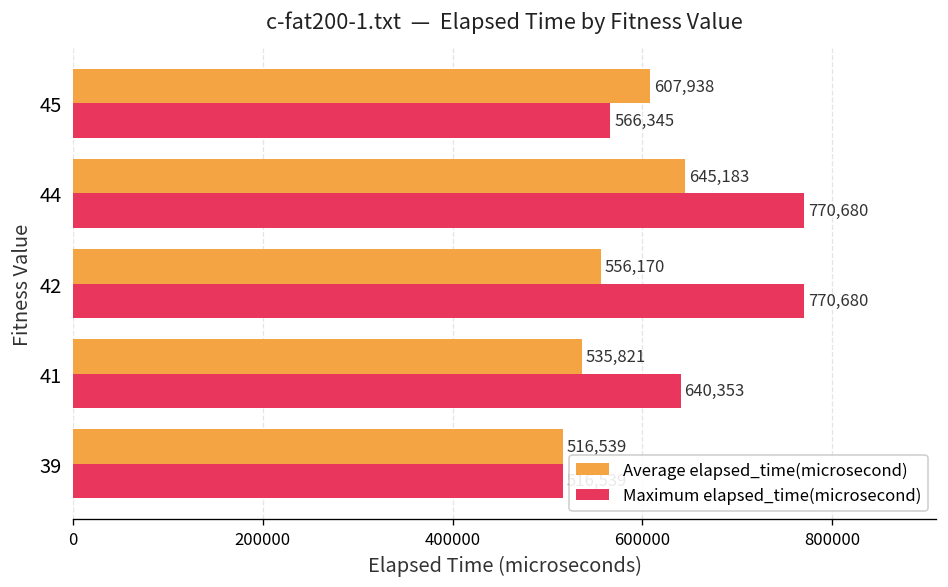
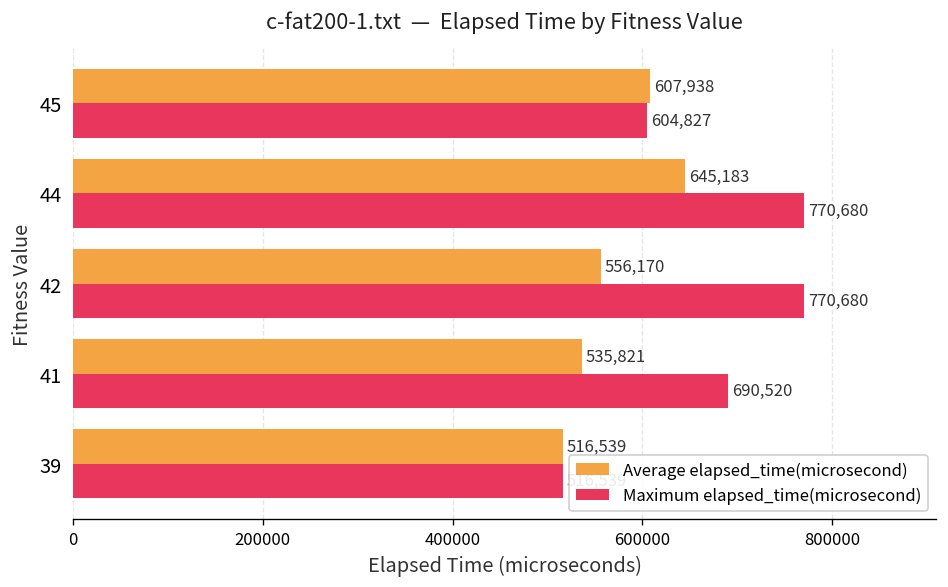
Maximum elapsed_time(microsecond), 45: 566,345 -> 604,827
Maximum elapsed_time(microsecond), 41: 640,353 -> 690,520
